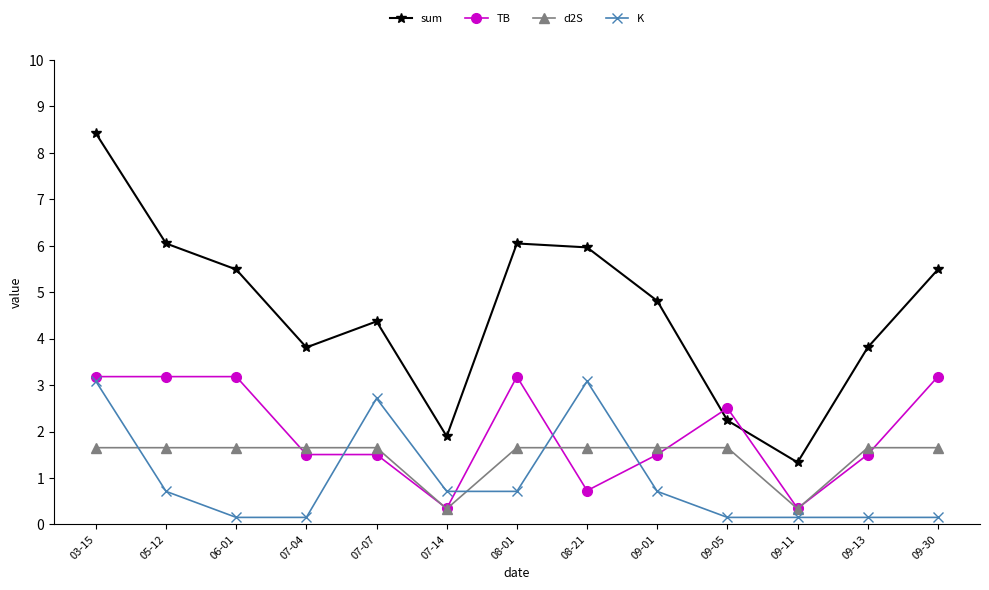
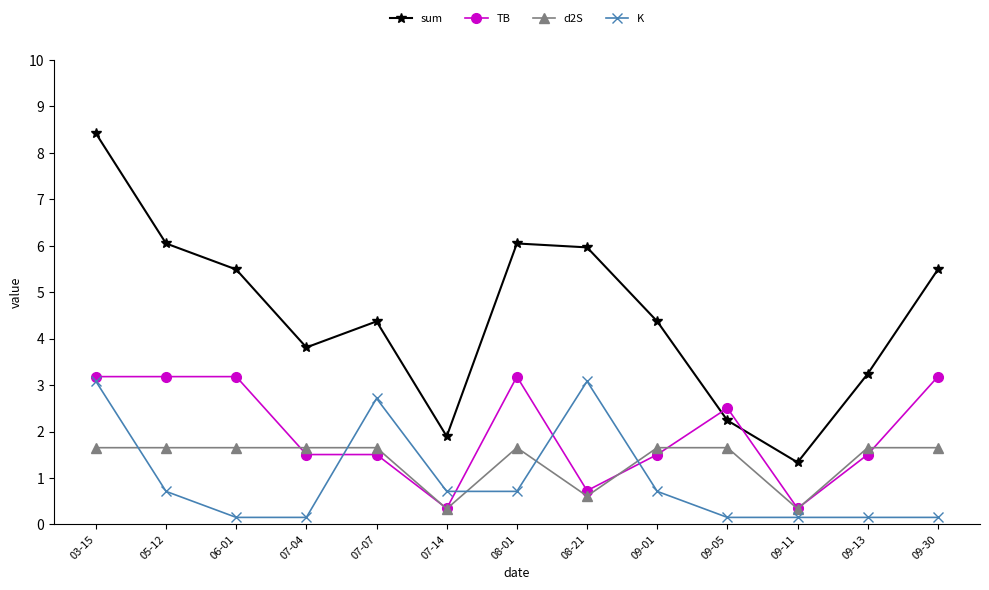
d2S, 08-21: 1.7 -> 0.6
sum, 09-01: 4.8 -> 4.4
sum, 09-13: 3.8 -> 3.2
